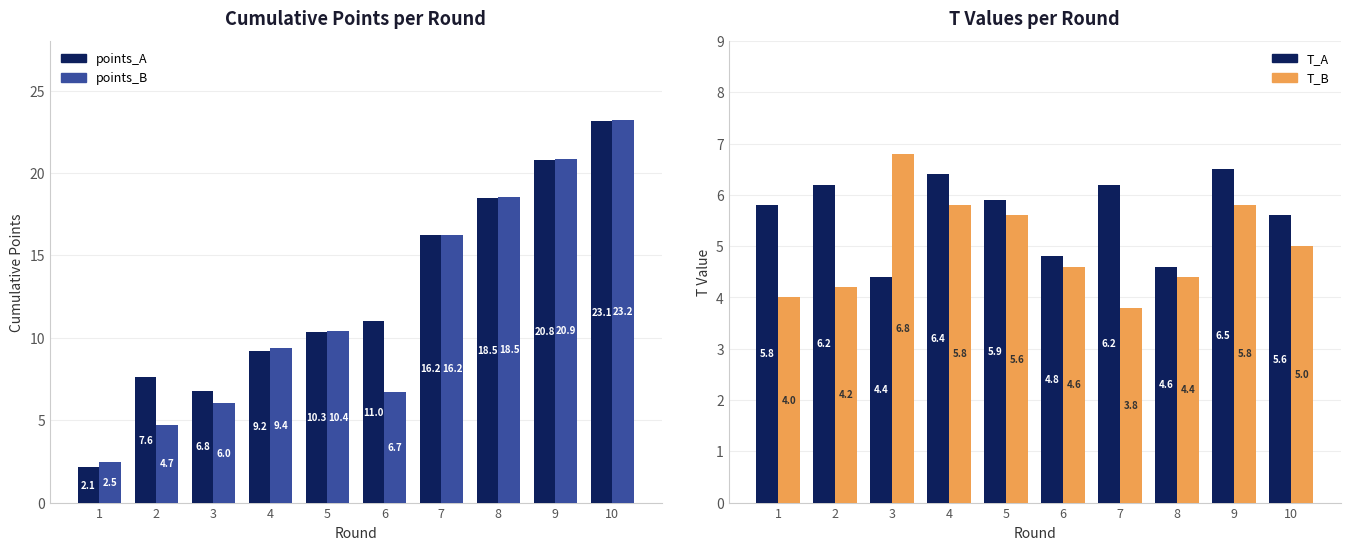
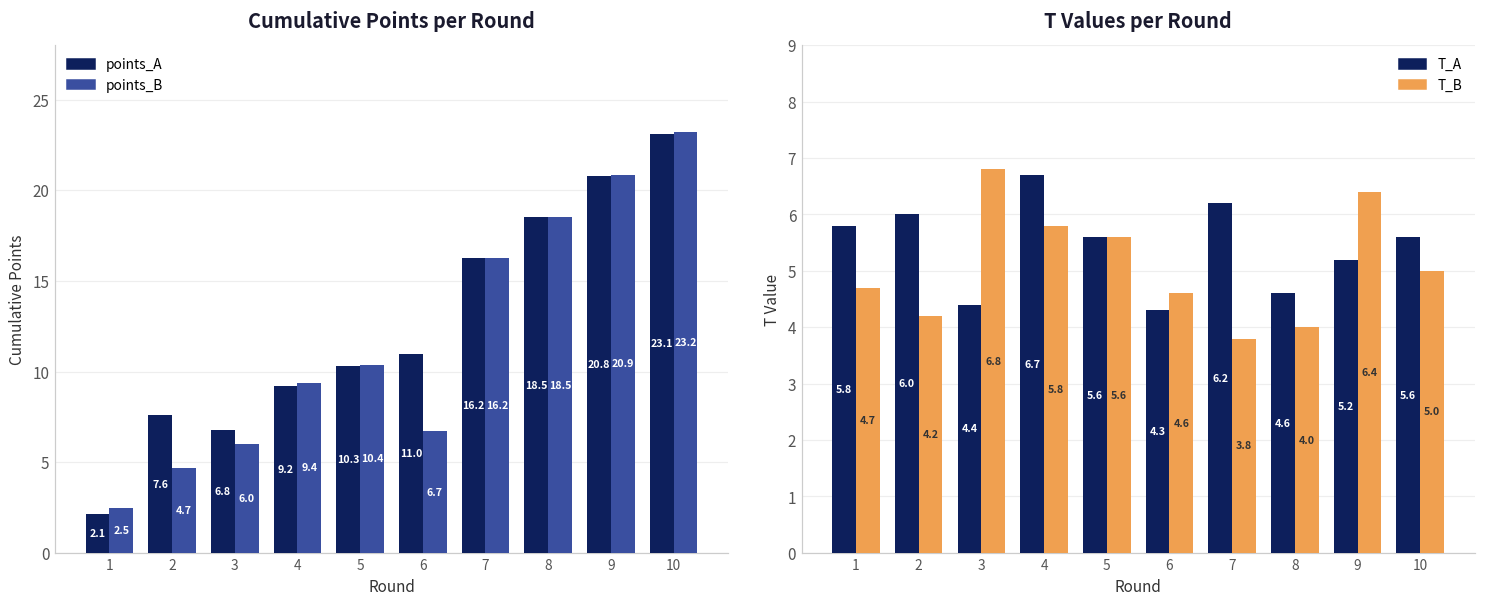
T Values per Round, T_B, 1: 4.0 -> 4.7
T Values per Round, T_A, 2: 6.2 -> 6.0
T Values per Round, T_A, 4: 6.4 -> 6.7
T Values per Round, T_A, 5: 5.9 -> 5.6
T Values per Round, T_A, 6: 4.8 -> 4.3
T Values per Round, T_B, 8: 4.4 -> 4.0
T Values per Round, T_A, 9: 6.5 -> 5.2
T Values per Round, T_B, 9: 5.8 -> 6.4
